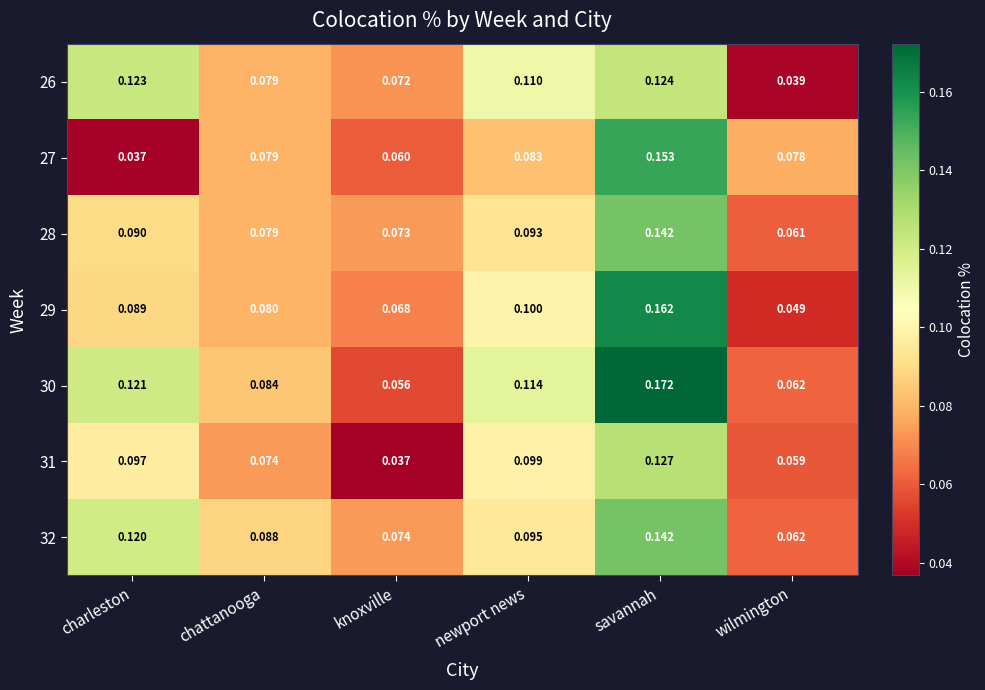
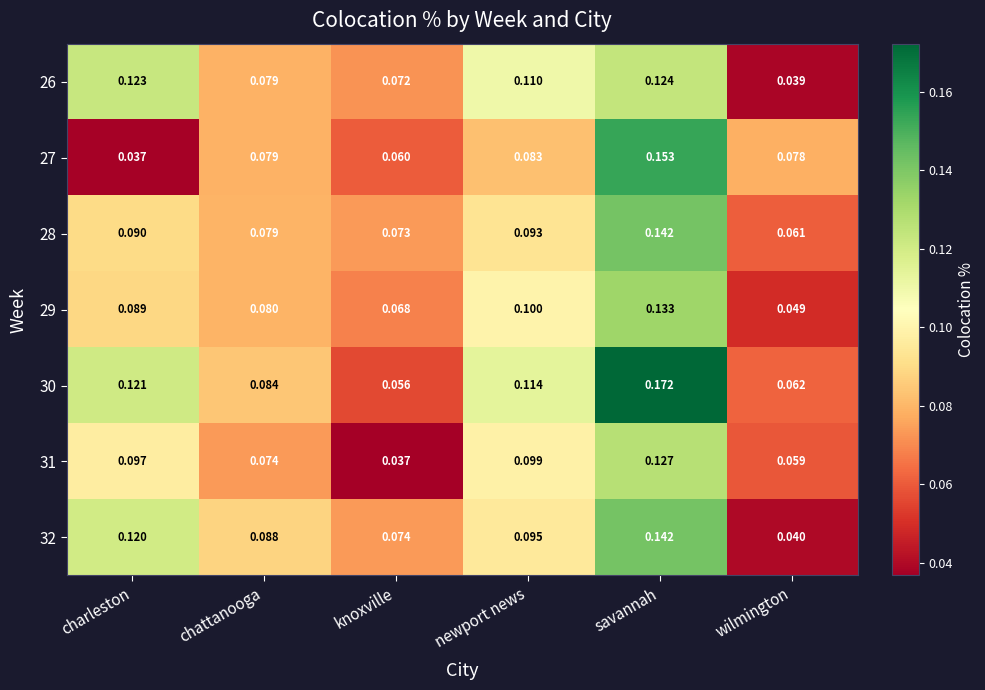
29, savannah: 0.162 -> 0.133
32, wilmington: 0.062 -> 0.040
